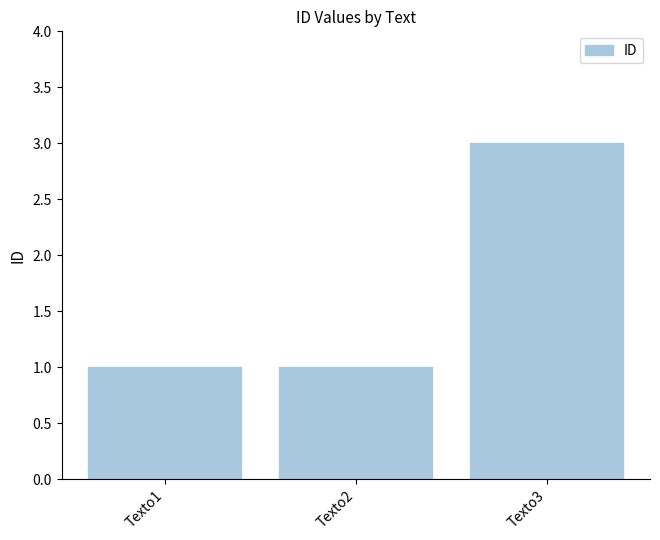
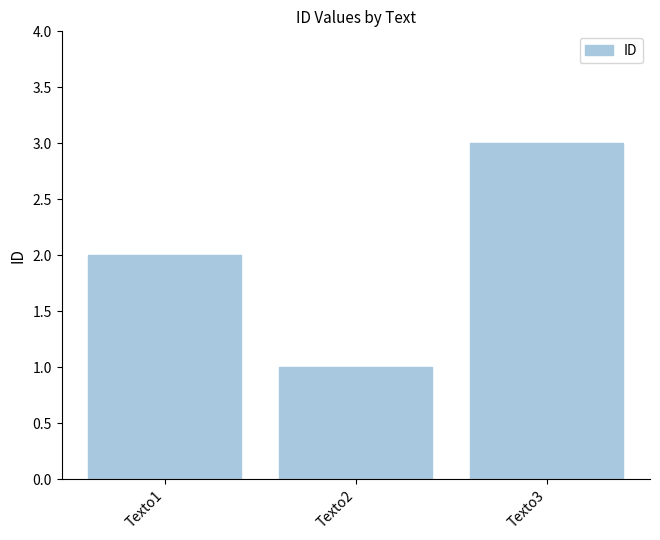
Texto1: 1 -> 2
